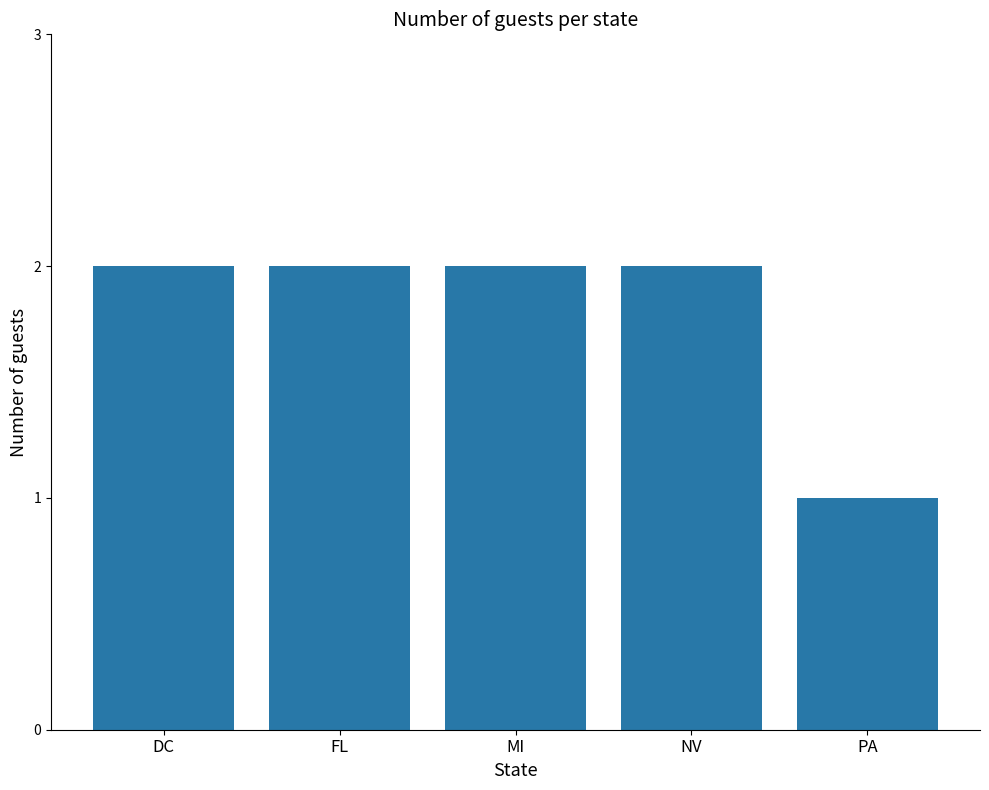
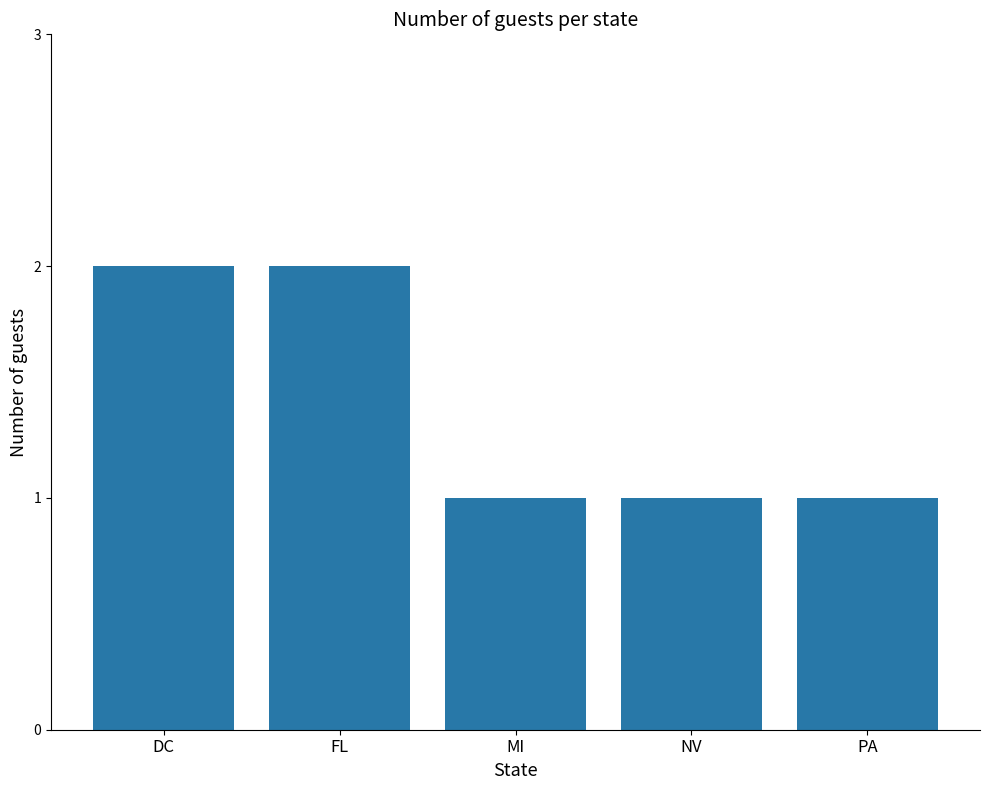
MI: 2 -> 1
NV: 2 -> 1
